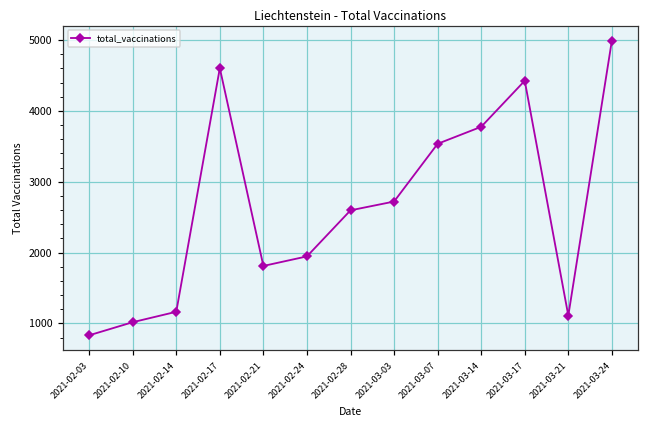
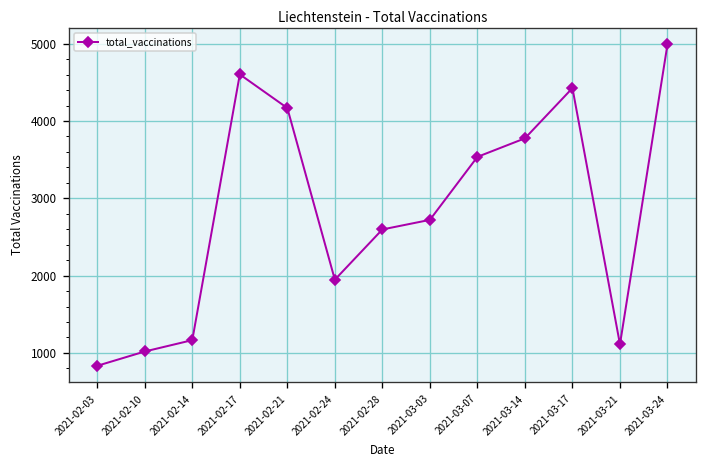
2021-02-21: 1800 -> 4200
